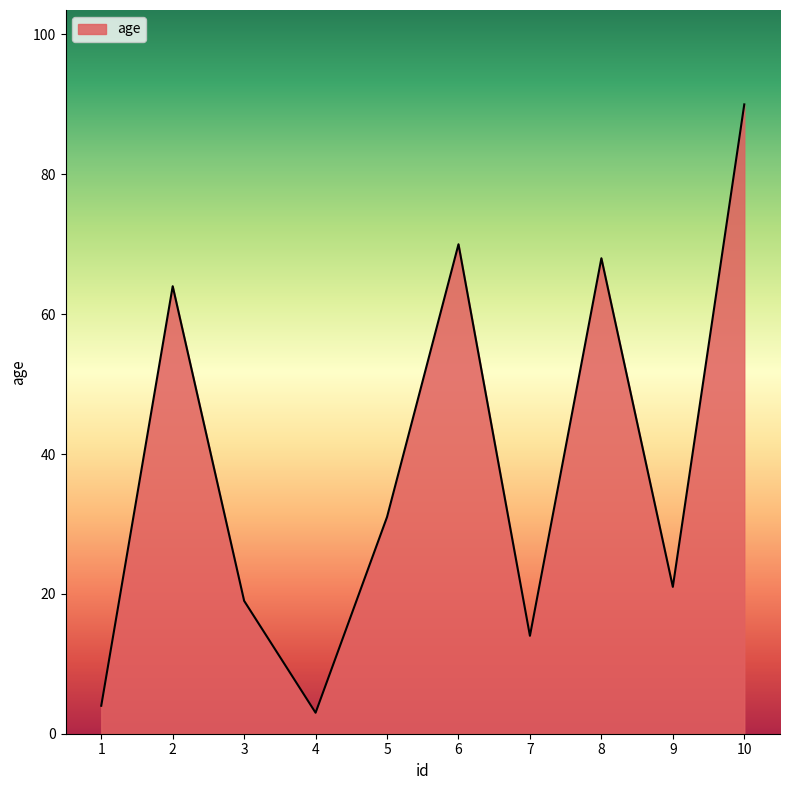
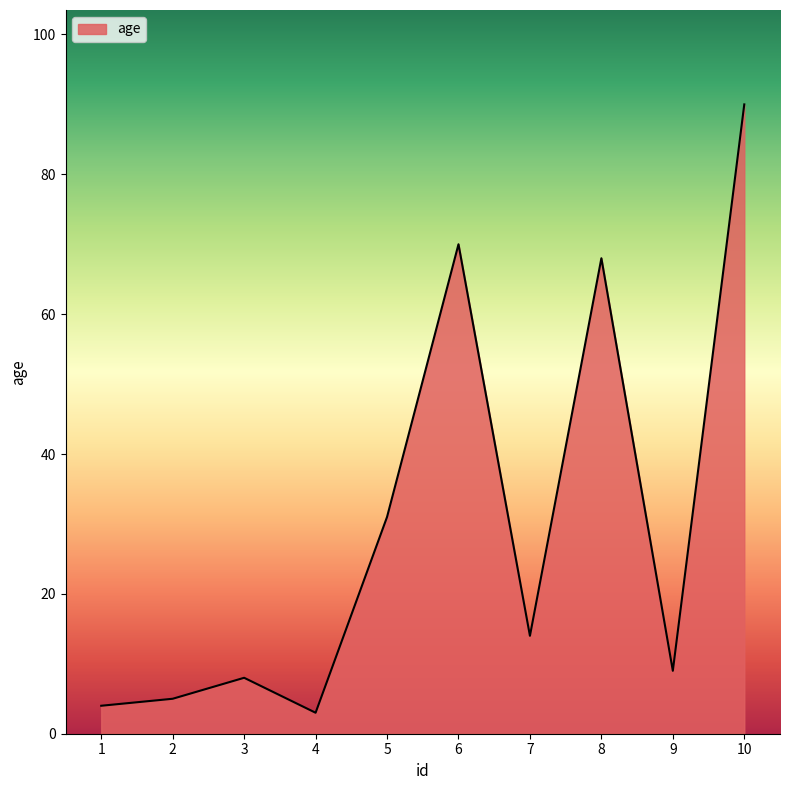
2: 64 -> 5
3: 19 -> 8
9: 21 -> 9
